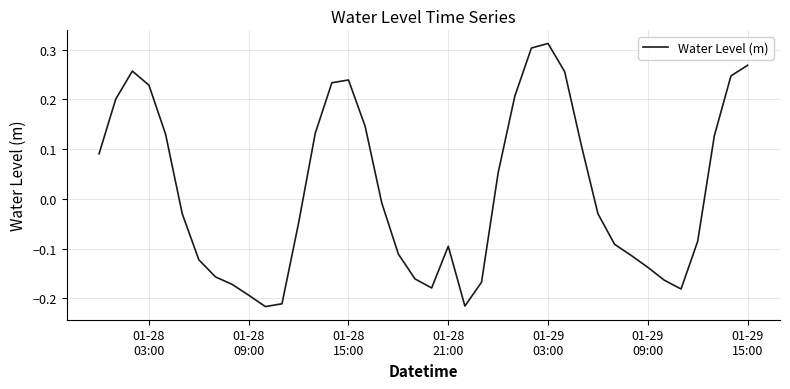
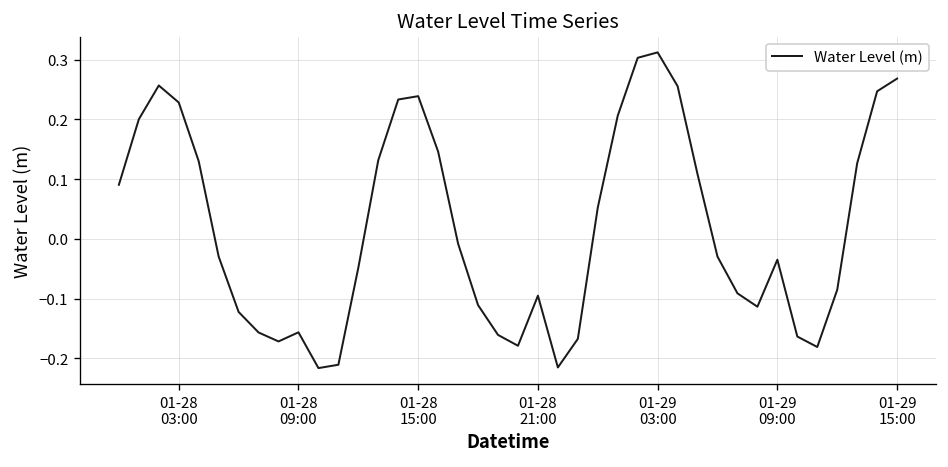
01-28 09:00: -0.19 -> -0.16
01-29 09:00: -0.14 -> -0.03
